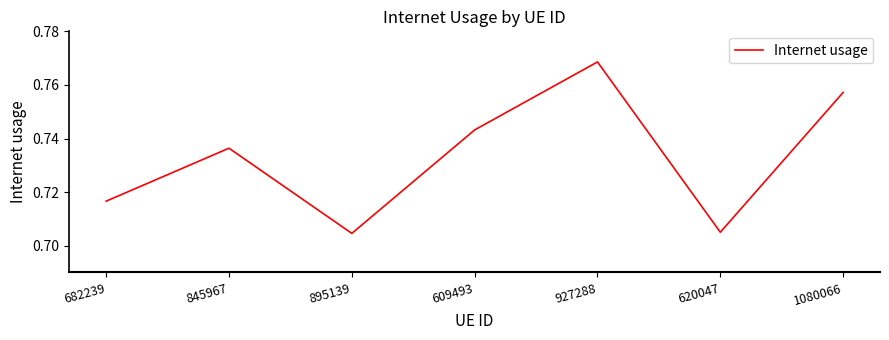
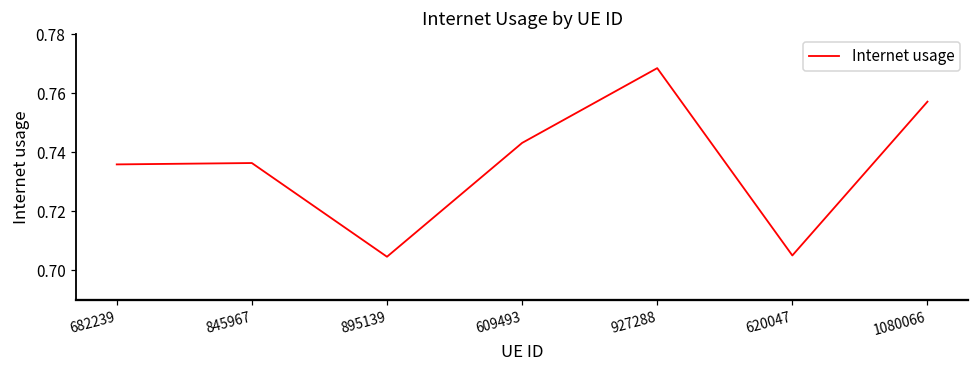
682239: 0.717 -> 0.736
